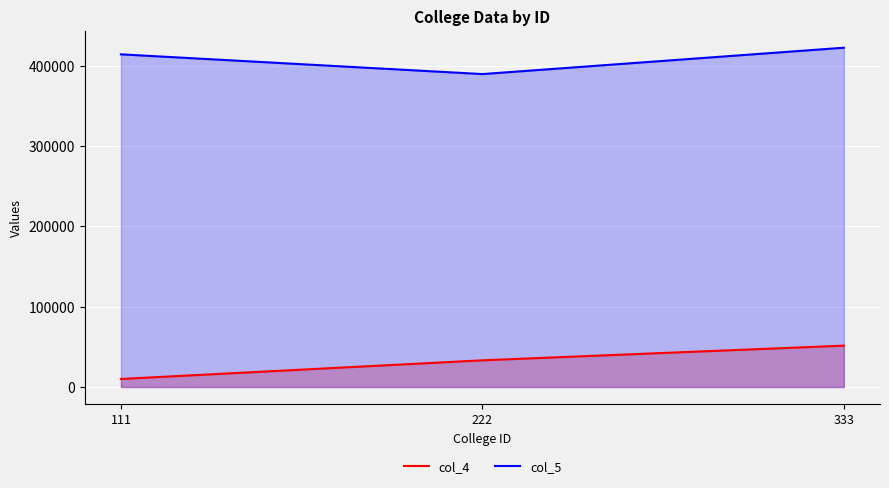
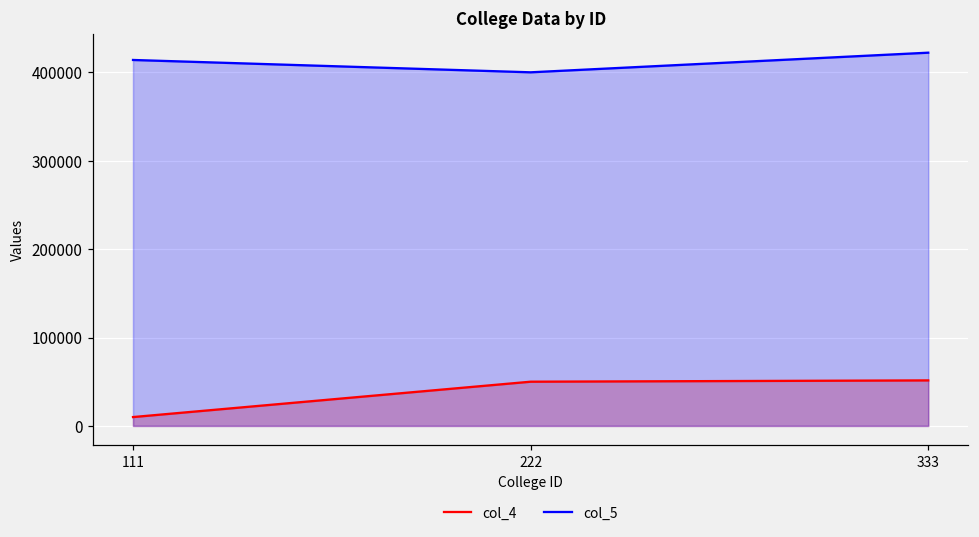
col_4, 222: 30000 -> 50000
col_5, 222: 390000 -> 400000
